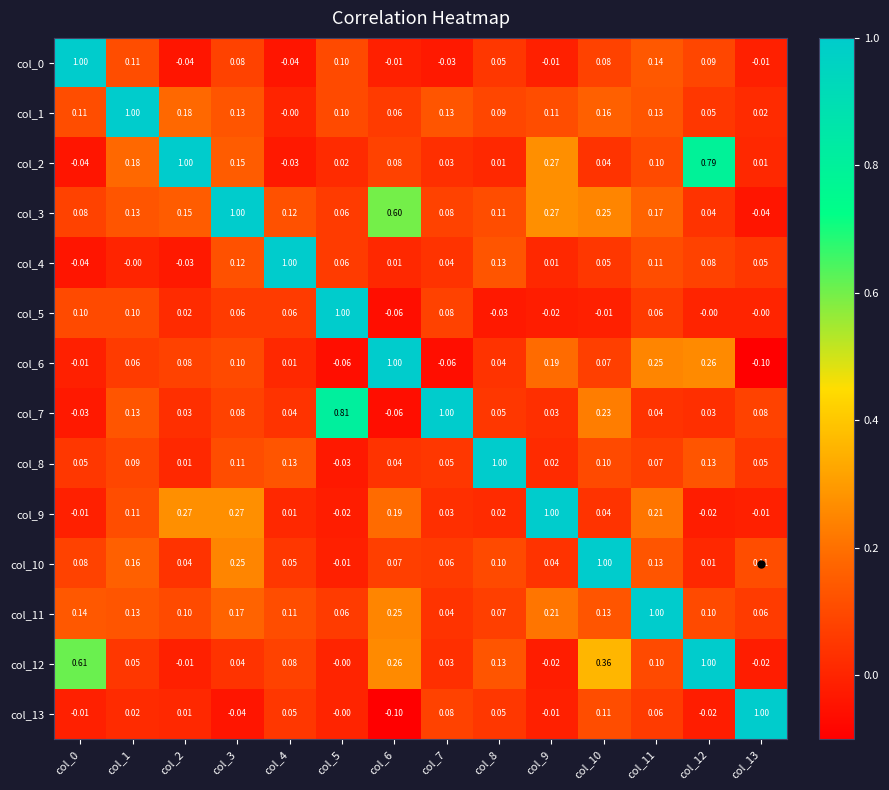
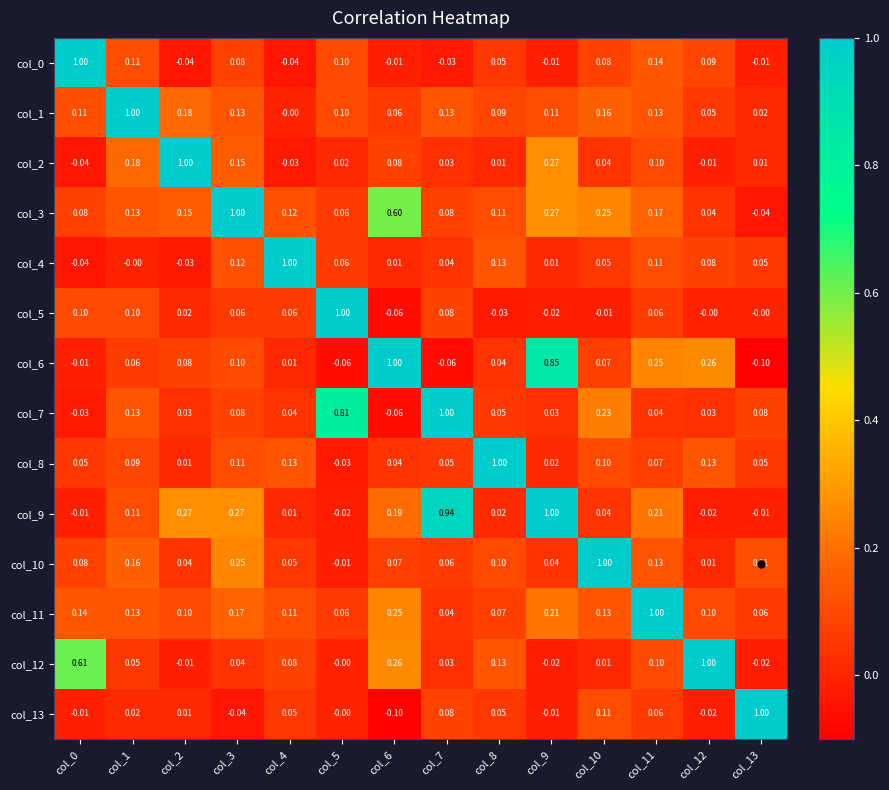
col_2, col_12: 0.79 -> -0.01
col_6, col_9: 0.19 -> 0.85
col_9, col_7: 0.03 -> 0.94
col_12, col_10: 0.36 -> 0.01
